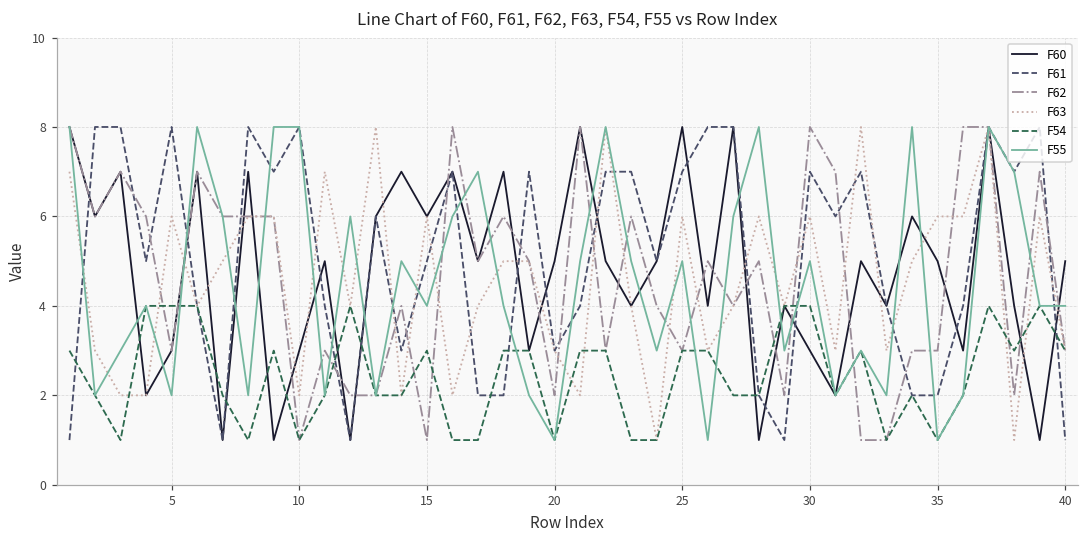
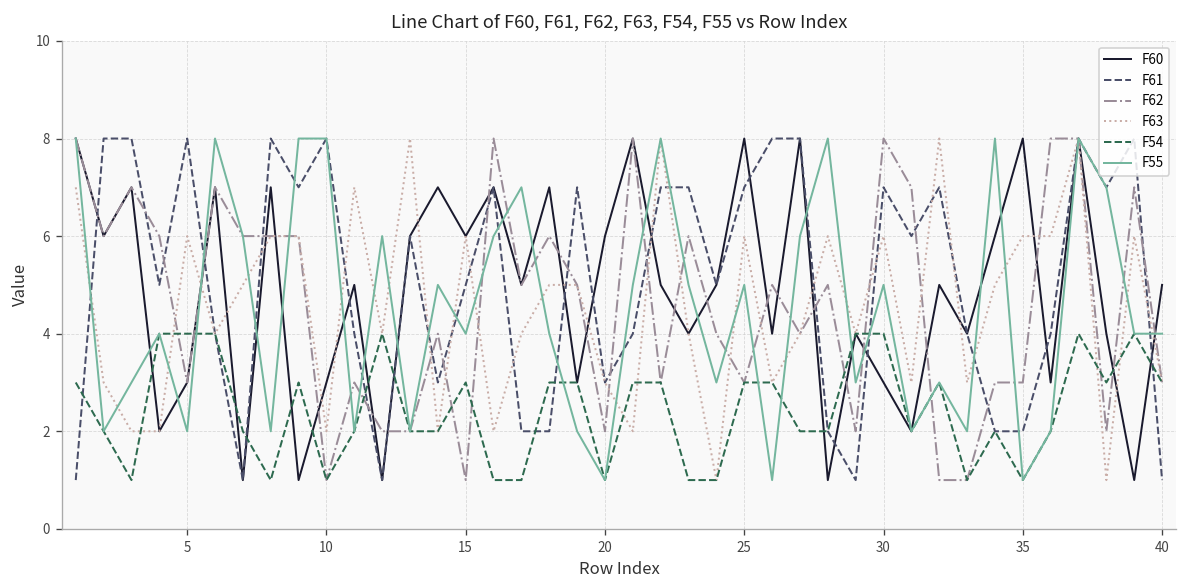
F60, 20: 5 -> 6
F60, 35: 5 -> 8
